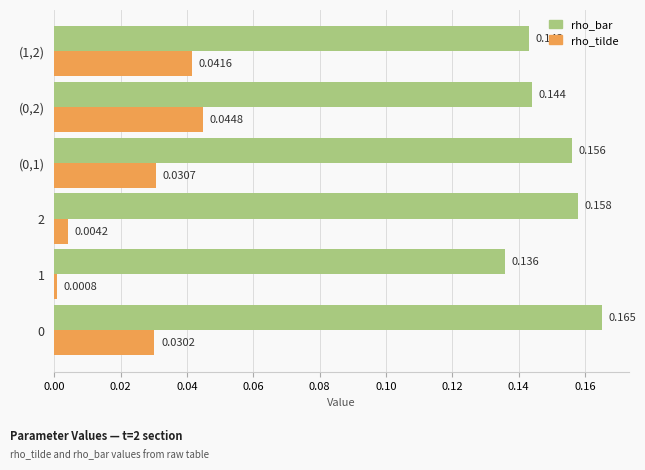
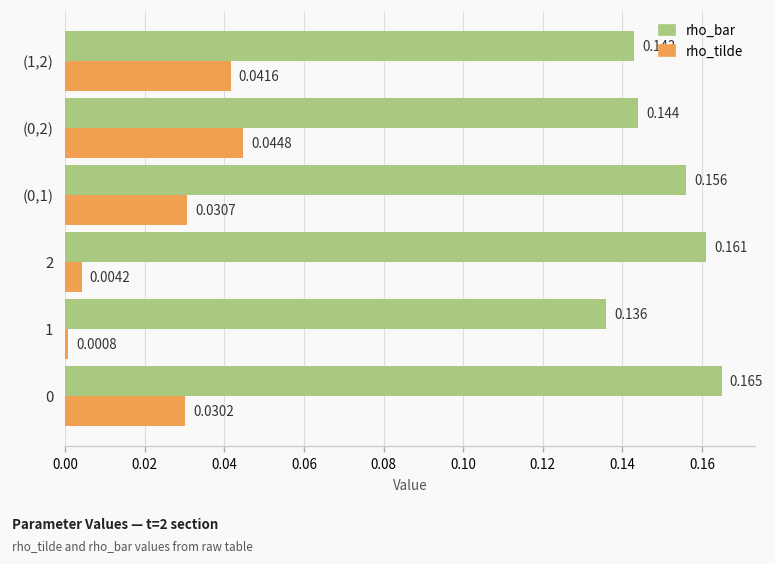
rho_bar, 2: 0.158 -> 0.161
